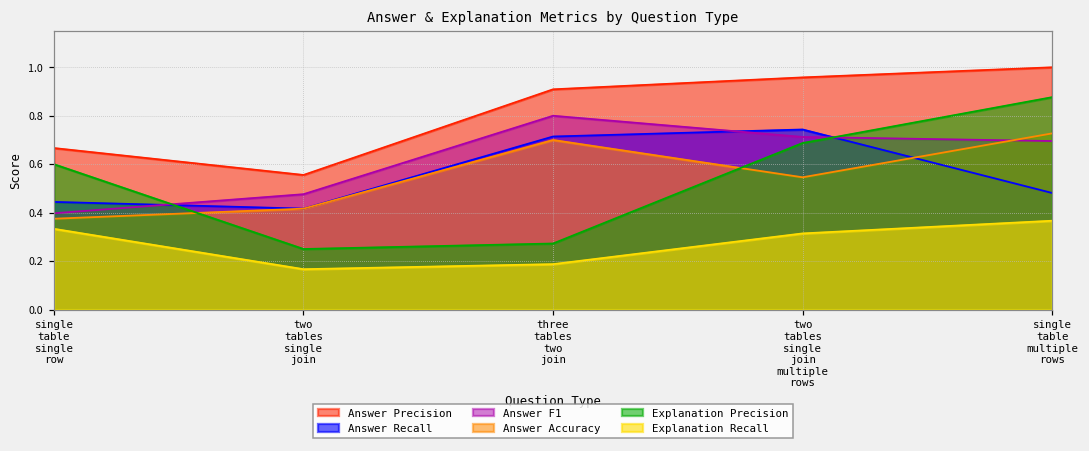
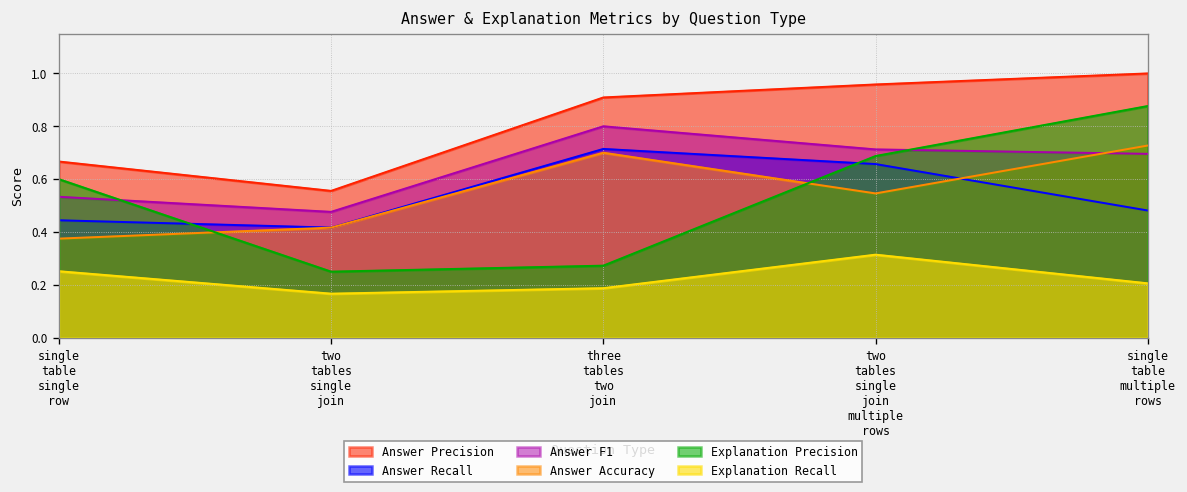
Answer F1, single table single row: 0.40 -> 0.53
Explanation Recall, single table single row: 0.33 -> 0.25
Answer Recall, two tables single join multiple rows: 0.74 -> 0.66
Explanation Recall, single table multiple rows: 0.37 -> 0.21
